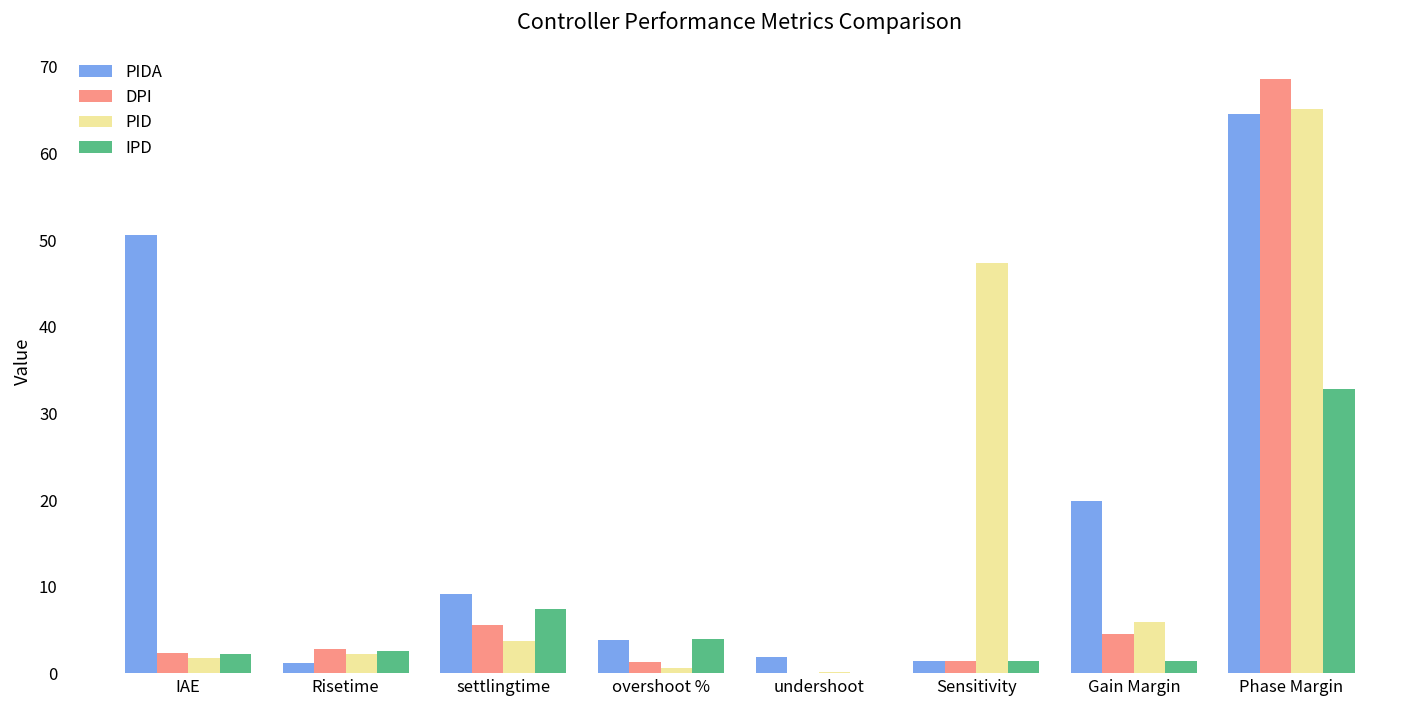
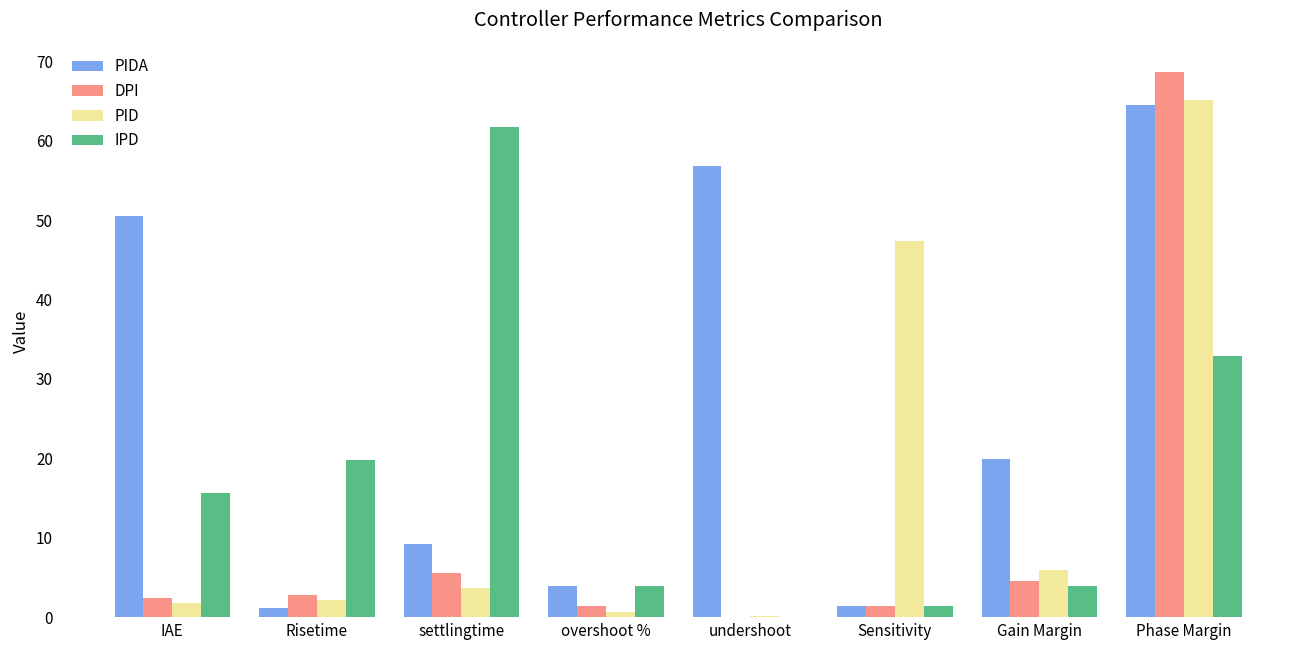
IPD, IAE: 2 -> 16
IPD, Risetime: 3 -> 20
IPD, settlingtime: 7 -> 62
PIDA, undershoot: 2 -> 57
IPD, Gain Margin: 1 -> 4
